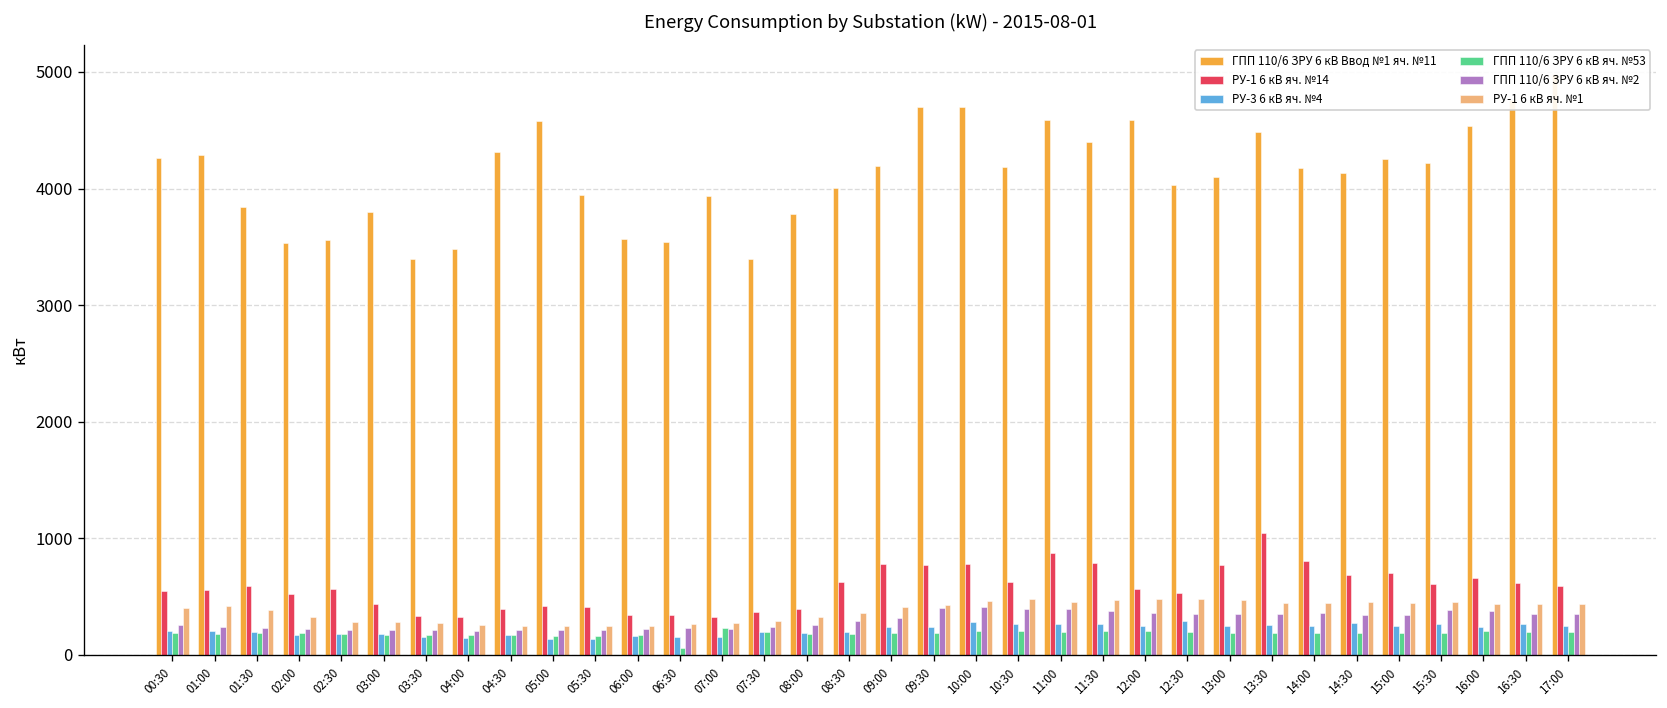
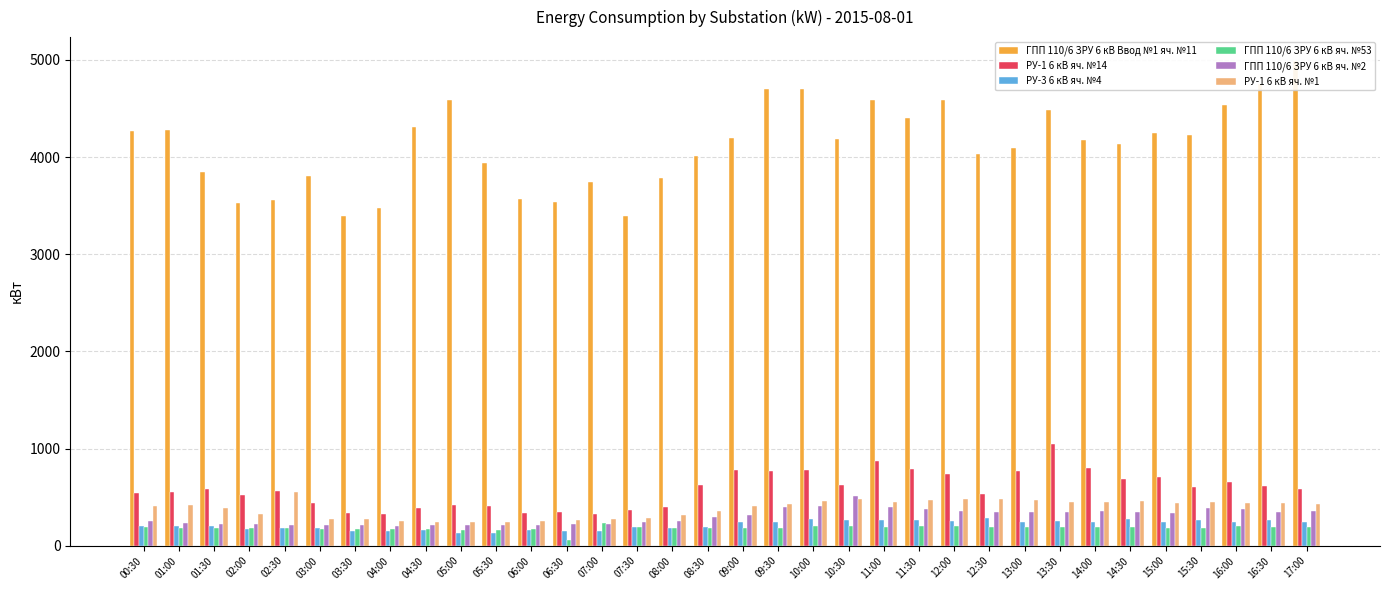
РУ-1 6 кВ яч. №1, 02:30: 300 -> 500
ГПП 110/6 ЗРУ 6 кВ Ввод №1 яч. №11, 07:00: 3900 -> 3700
ГПП 110/6 ЗРУ 6 кВ яч. №2, 10:30: 400 -> 500
РУ-1 6 кВ яч. №14, 12:00: 600 -> 700
